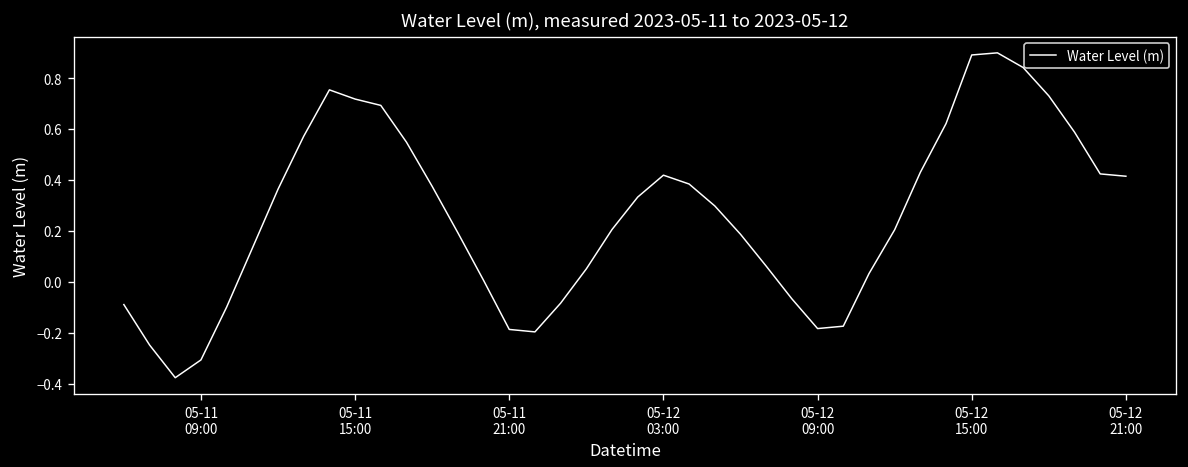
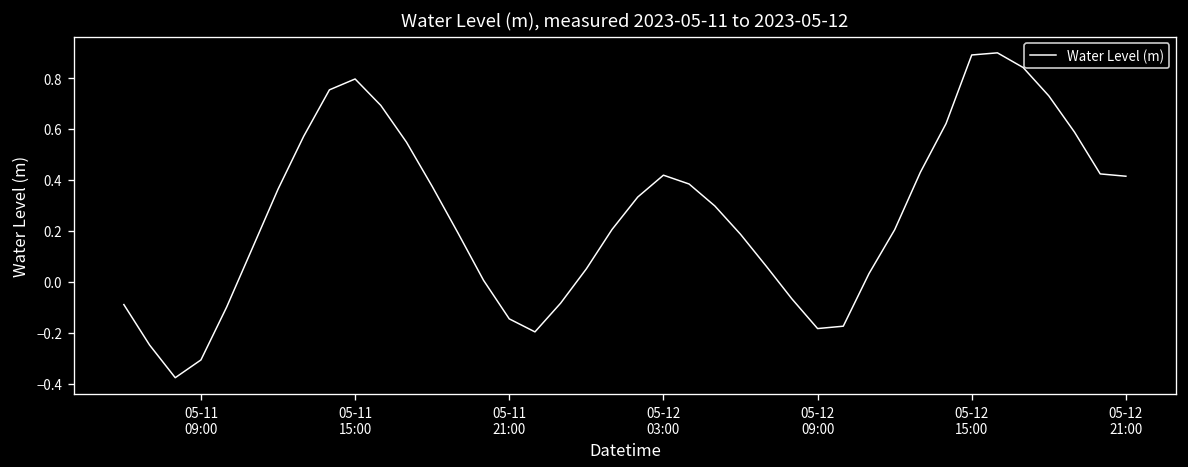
05-11 15:00: 0.72 -> 0.80
05-11 21:00: -0.19 -> -0.15
